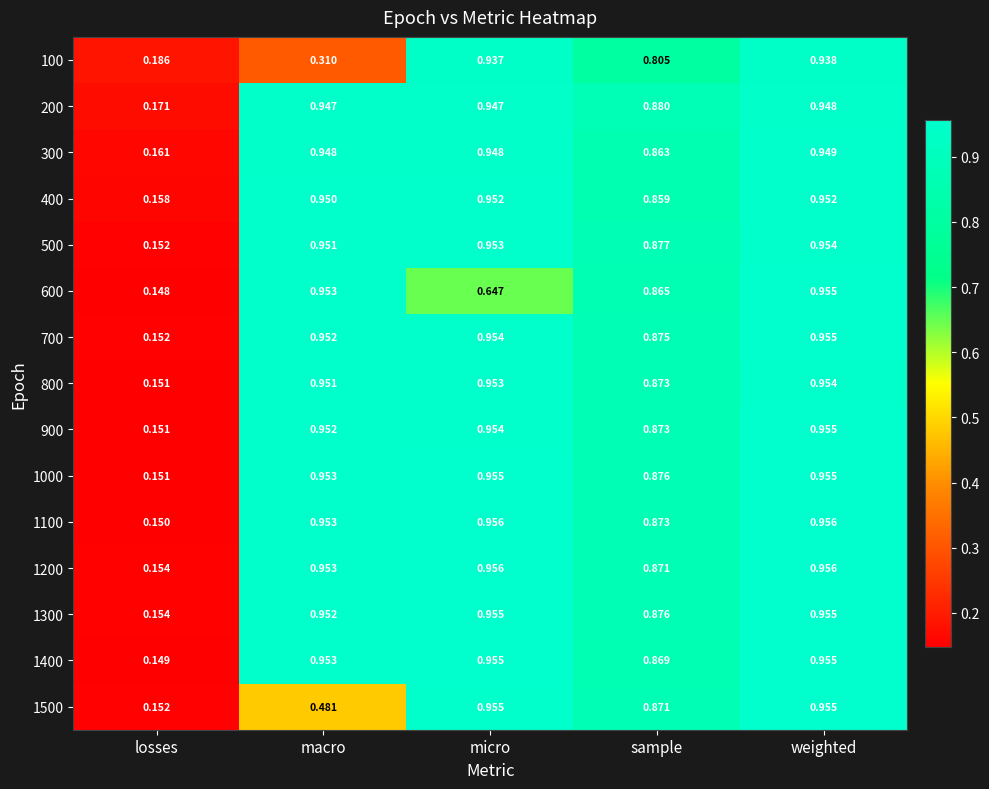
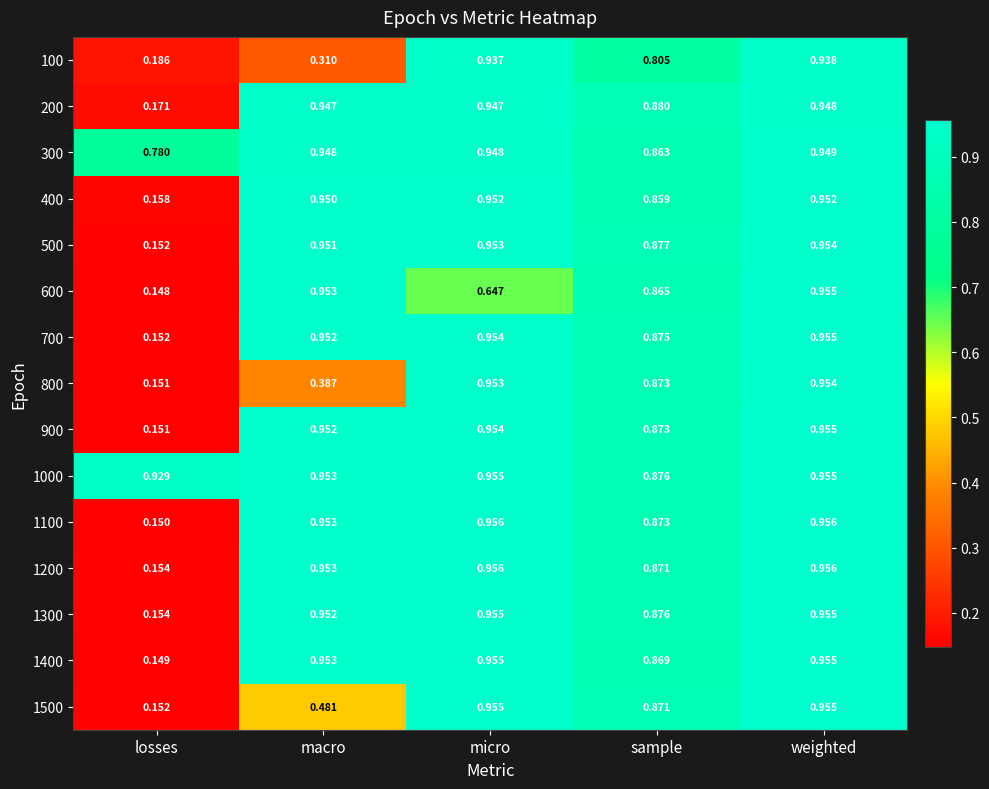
300, losses: 0.161 -> 0.780
800, macro: 0.951 -> 0.387
1000, losses: 0.151 -> 0.929
